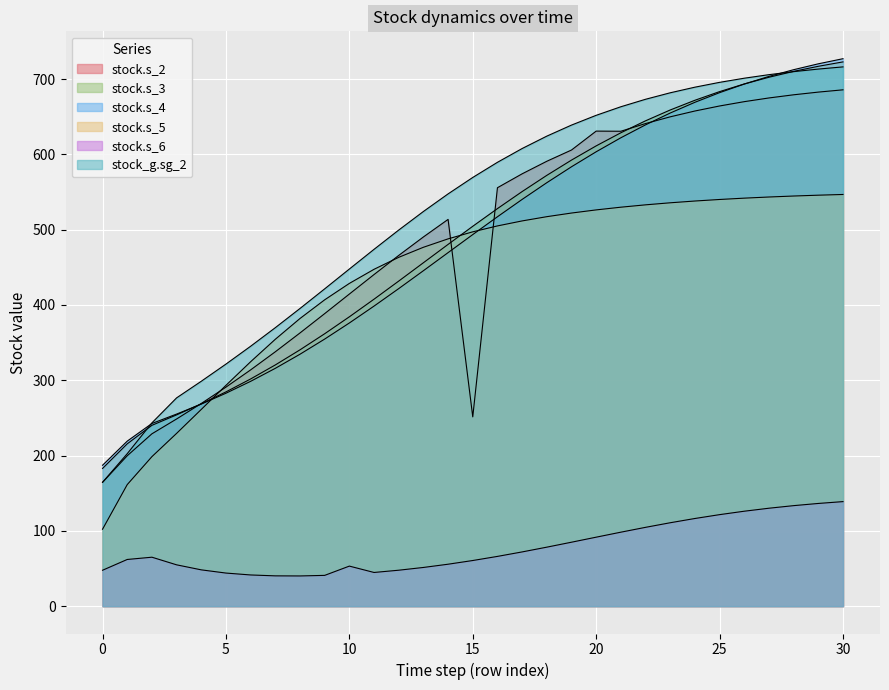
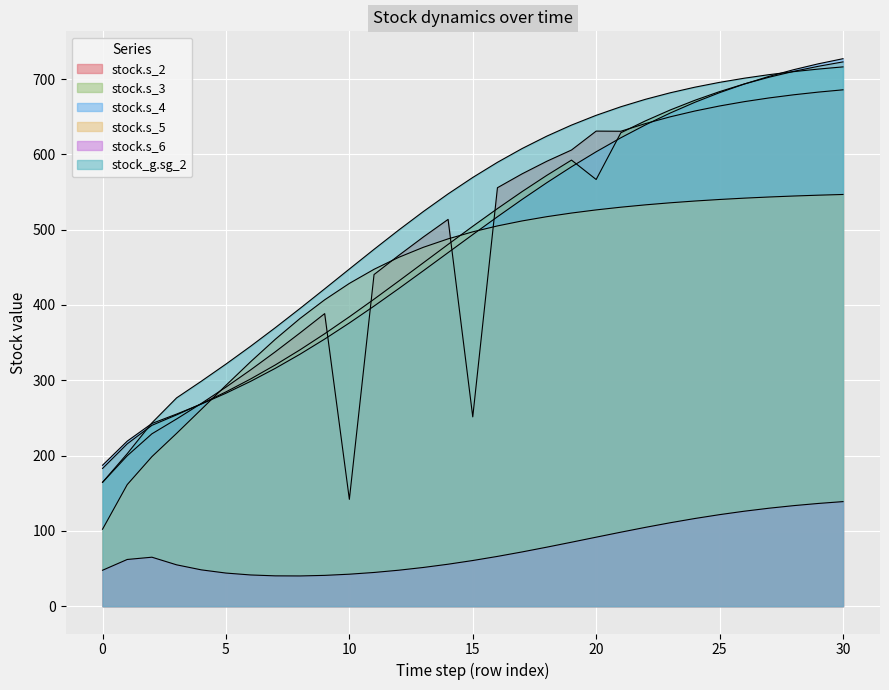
stock.s_2, 10: 410 -> 140
stock.s_6, 10: 50 -> 40
stock.s_3, 20: 610 -> 570
